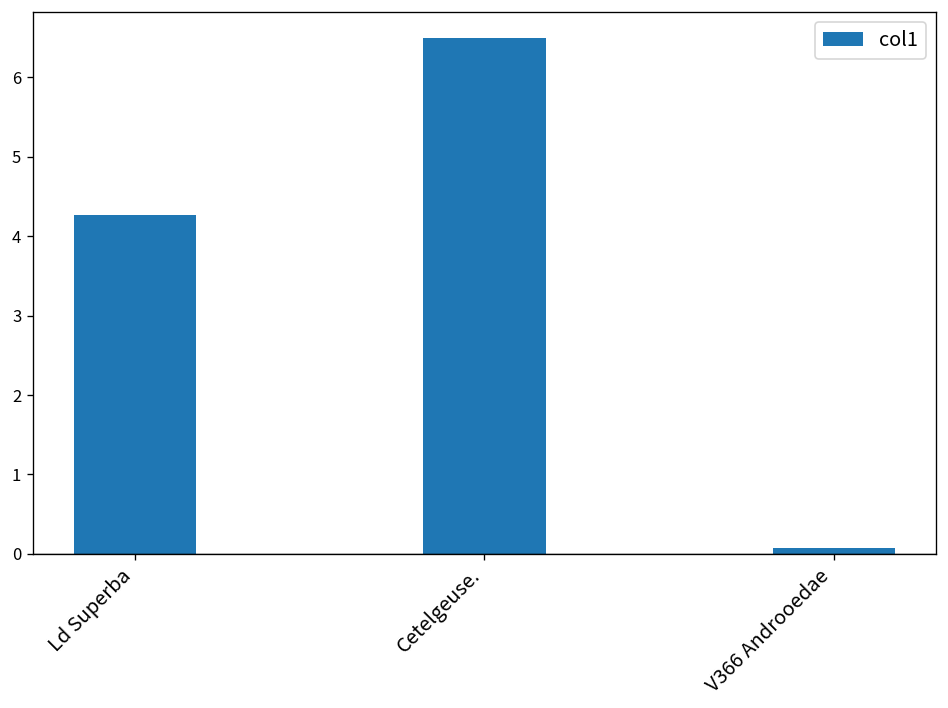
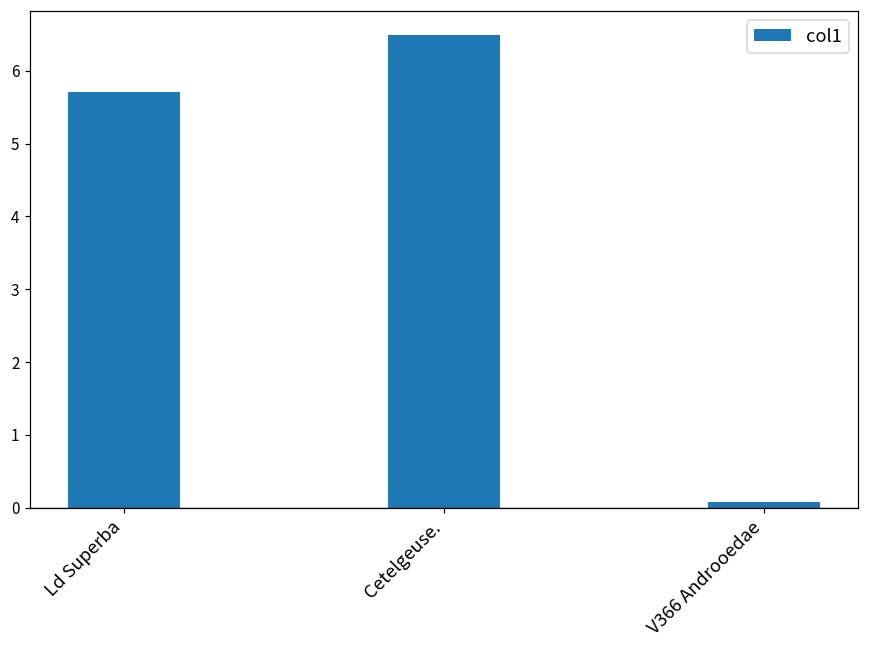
Ld Superba: 4.3 -> 5.7
